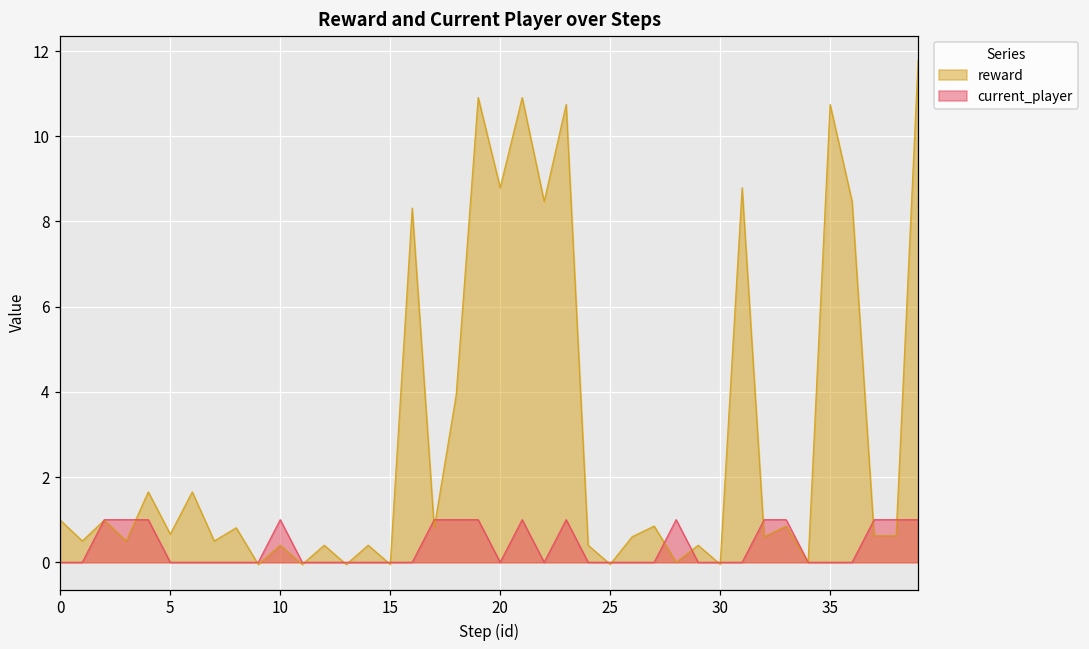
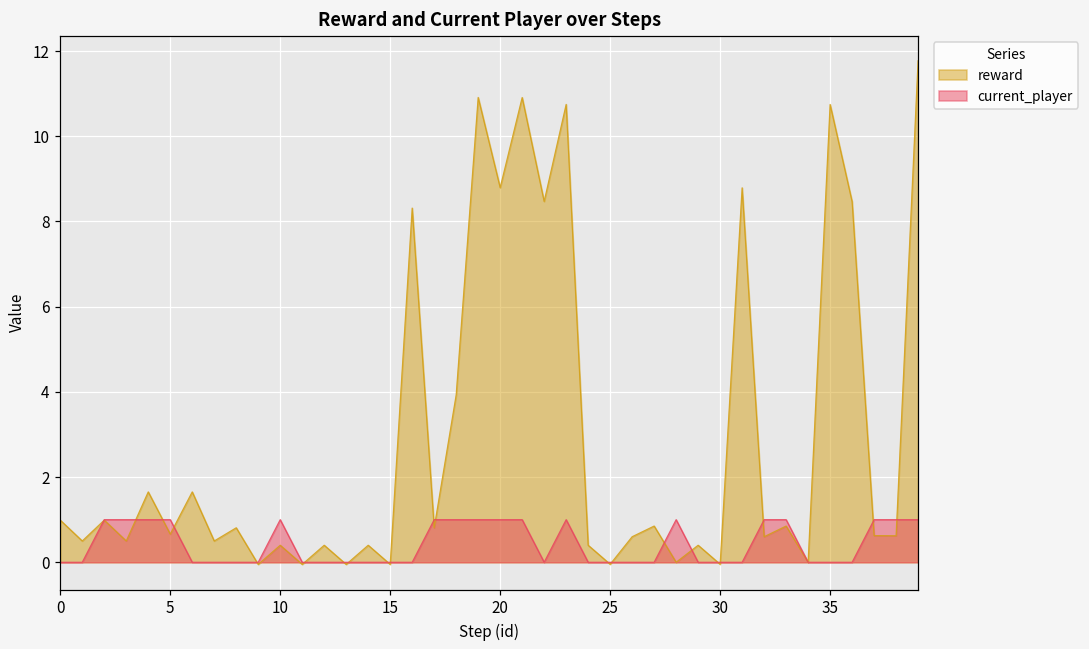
current_player, 5: 0 -> 1
current_player, 20: 0 -> 1
